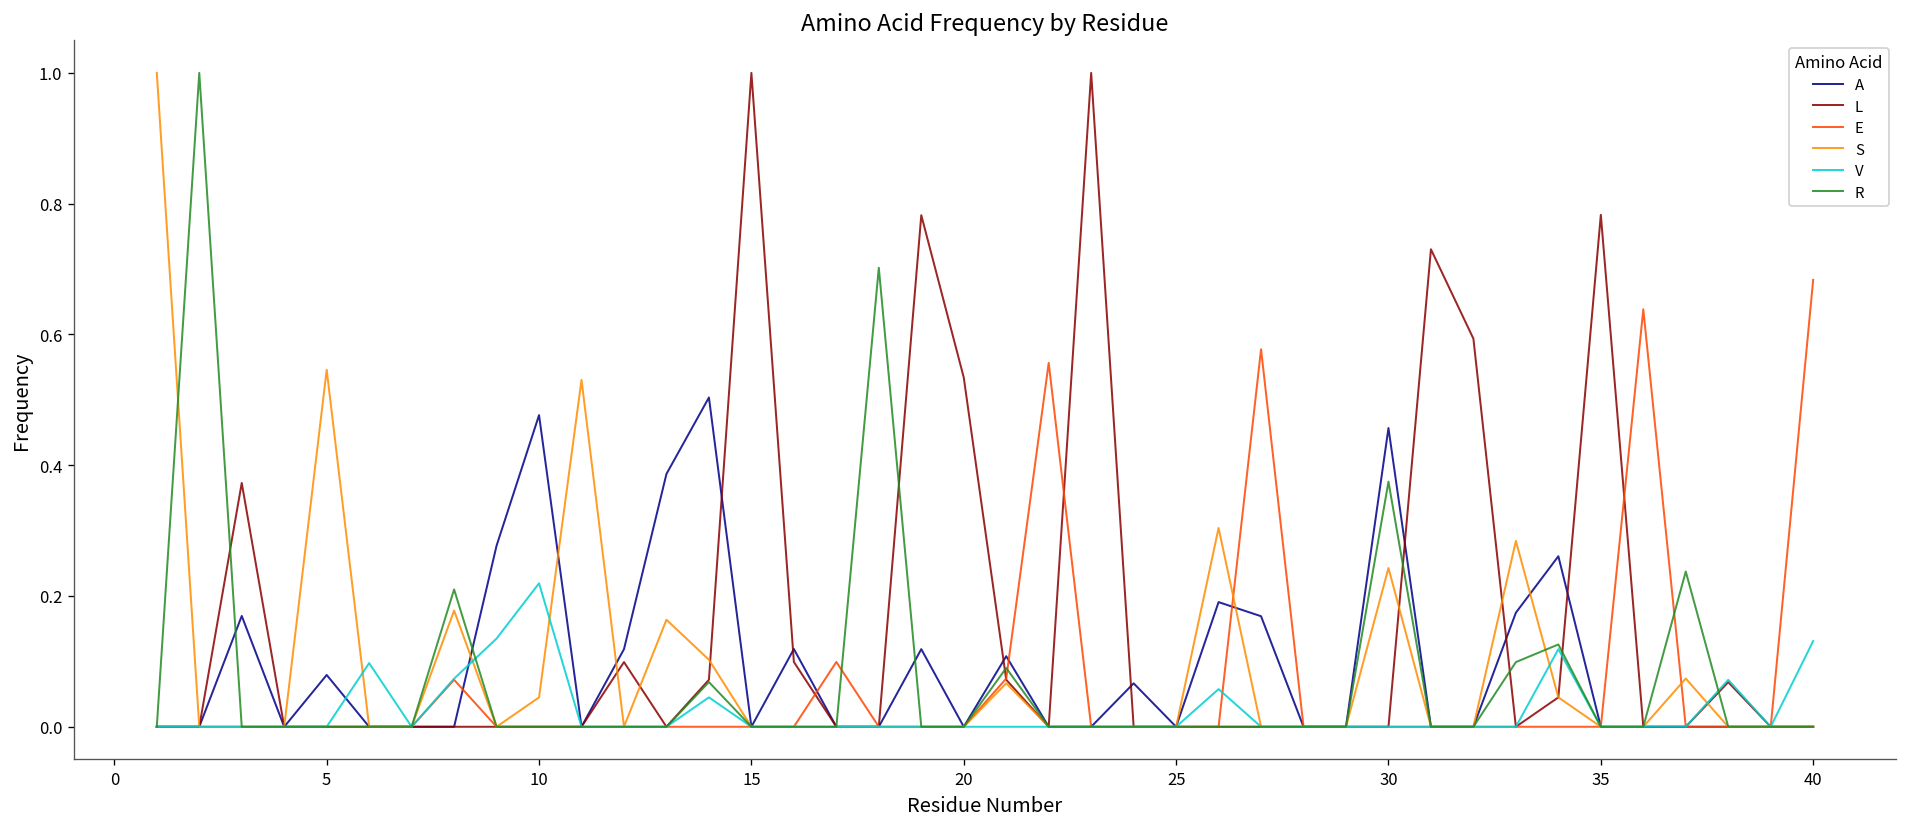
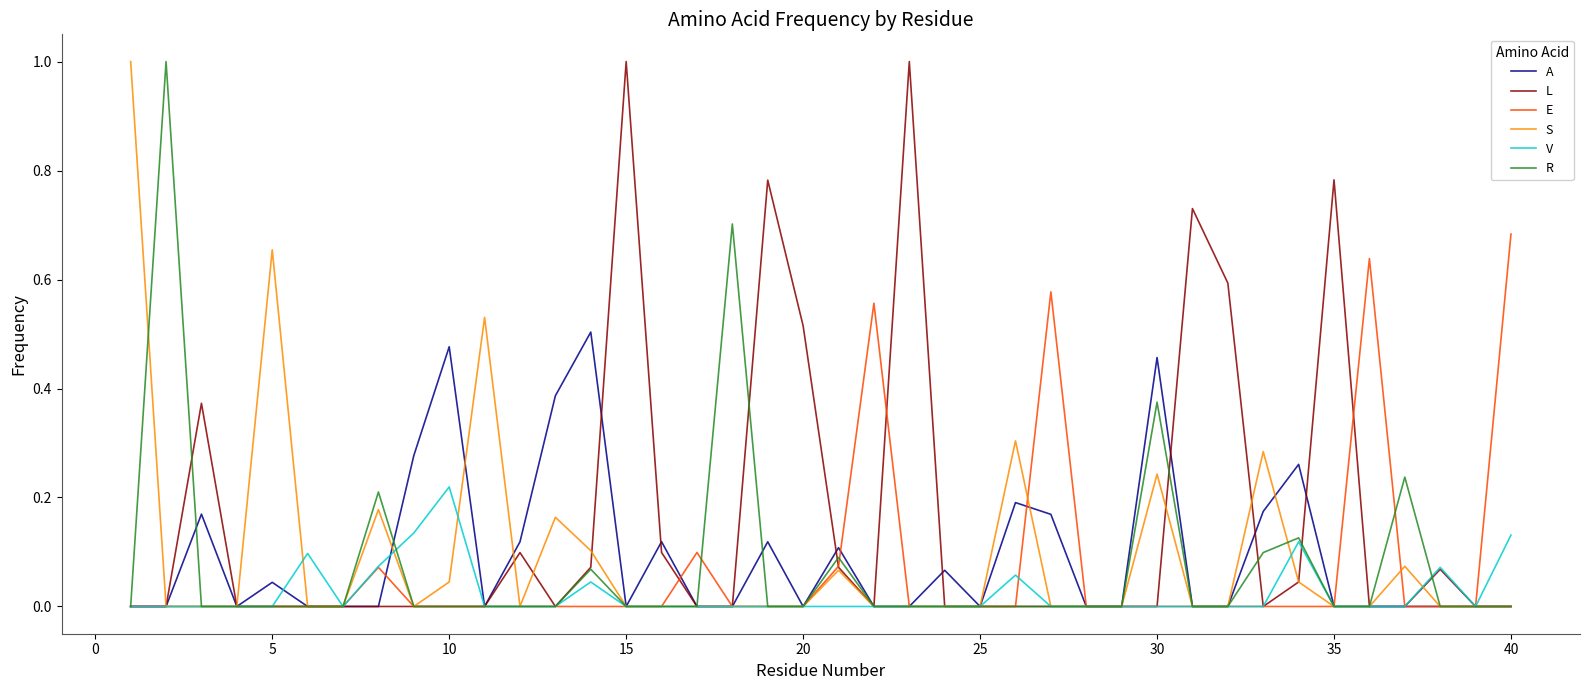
A, 5: 0.08 -> 0.04
S, 5: 0.55 -> 0.65
L, 20: 0.53 -> 0.52
